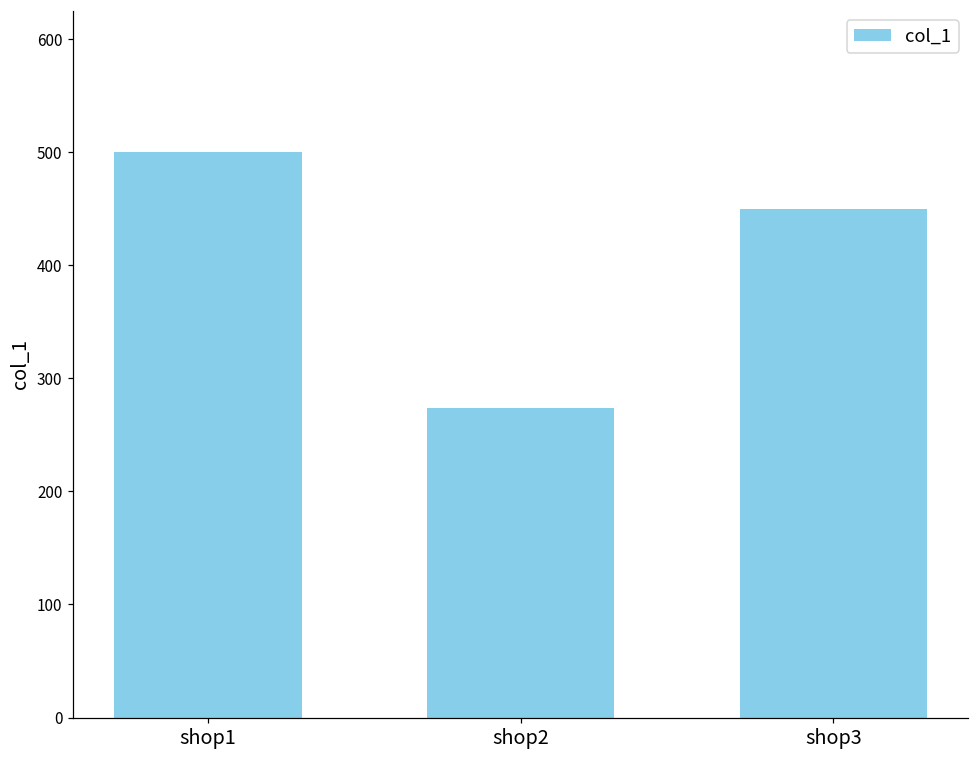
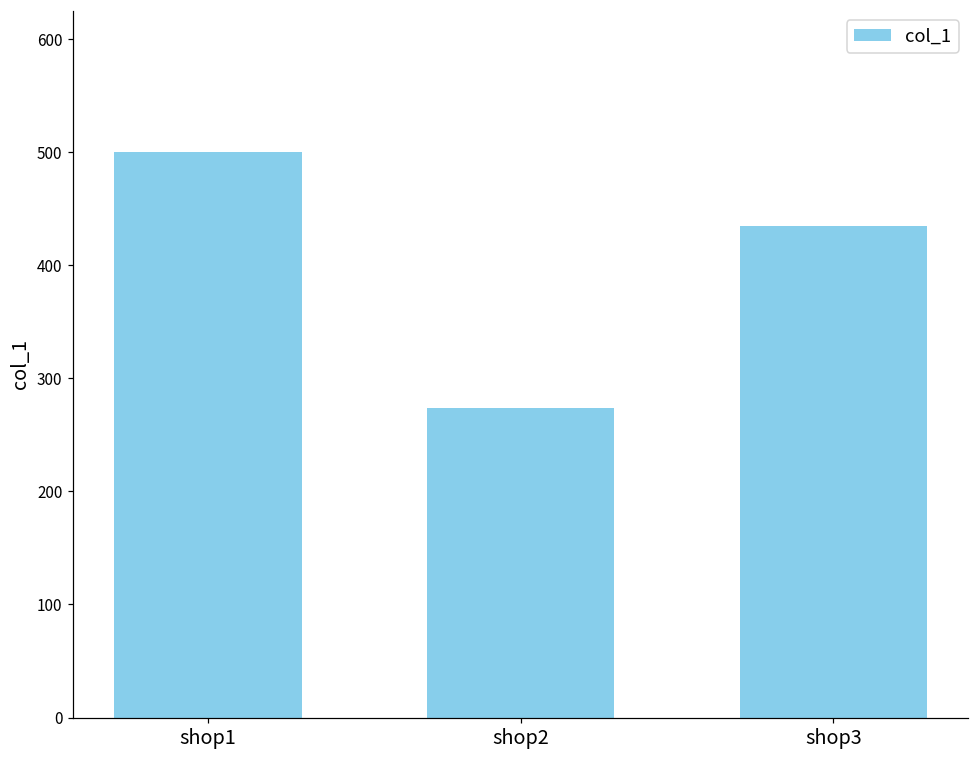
shop3: 450 -> 435
